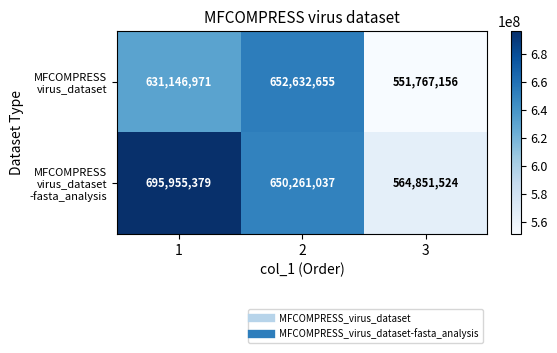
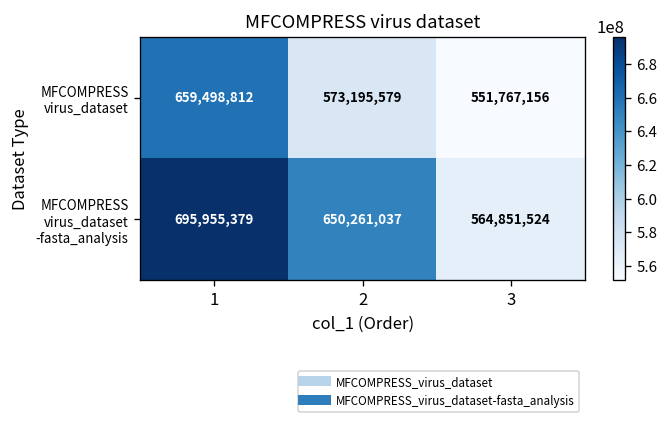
MFCOMPRESS virus_dataset, 1: 631,146,971 -> 659,498,812
MFCOMPRESS virus_dataset, 2: 652,632,655 -> 573,195,579
